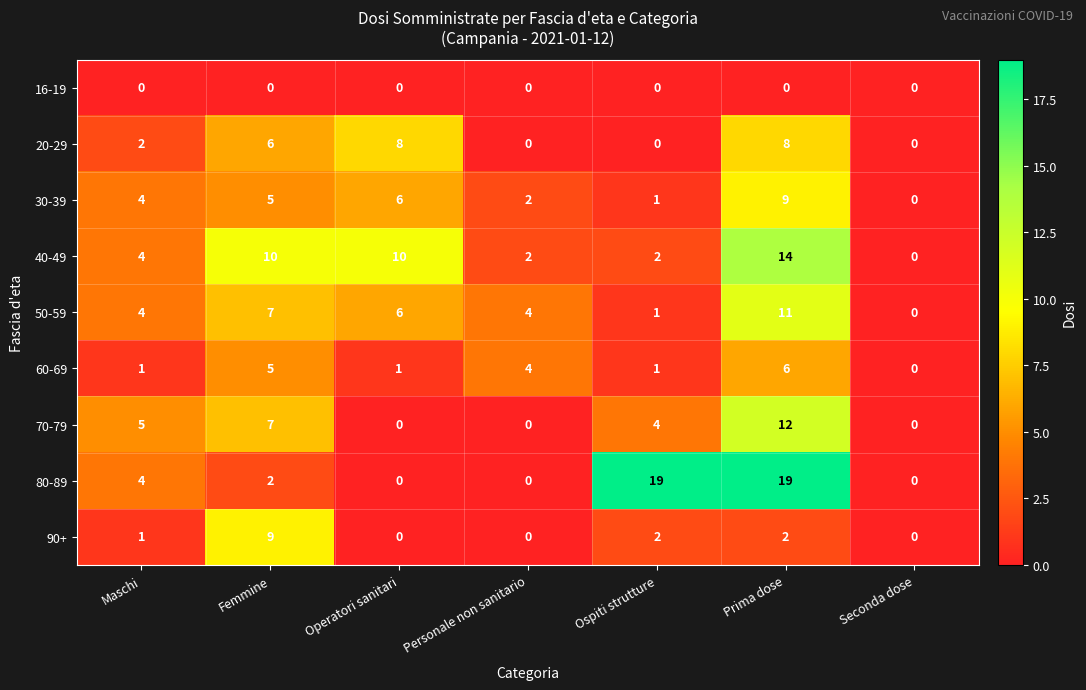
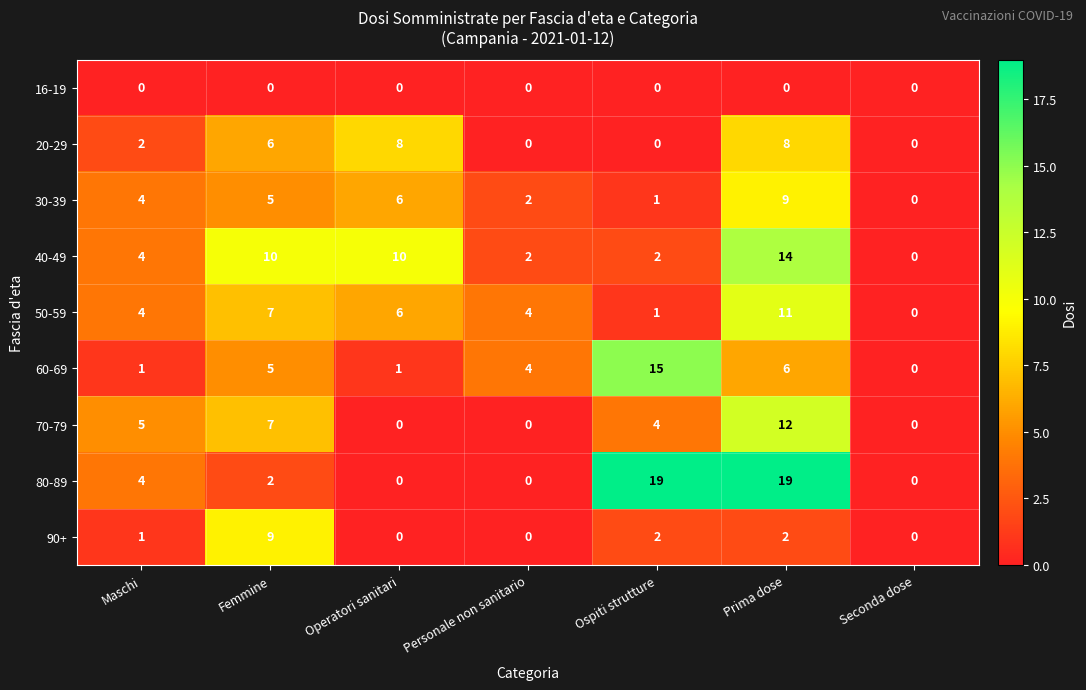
60-69, Ospiti strutture: 1 -> 15
